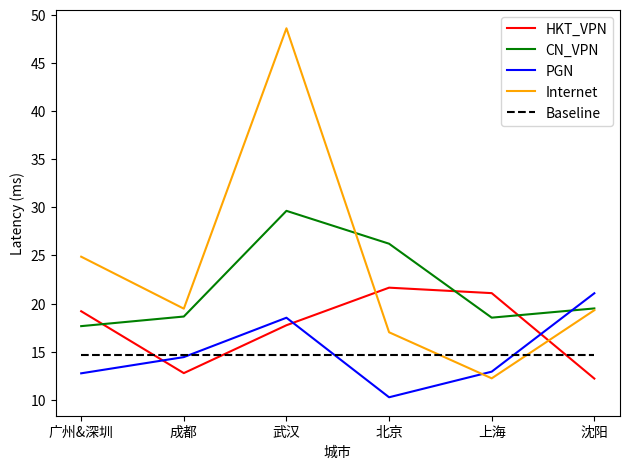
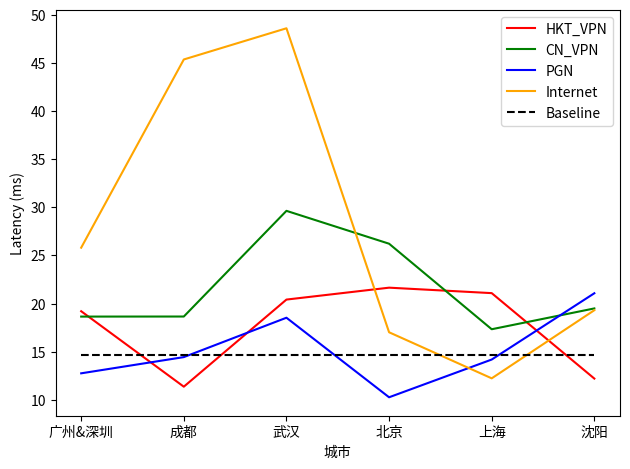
CN_VPN, 广州&深圳: 18 -> 19
Internet, 广州&深圳: 25 -> 26
HKT_VPN, 成都: 13 -> 11
Internet, 成都: 19 -> 45
HKT_VPN, 武汉: 18 -> 20
CN_VPN, 上海: 19 -> 17
PGN, 上海: 13 -> 14
